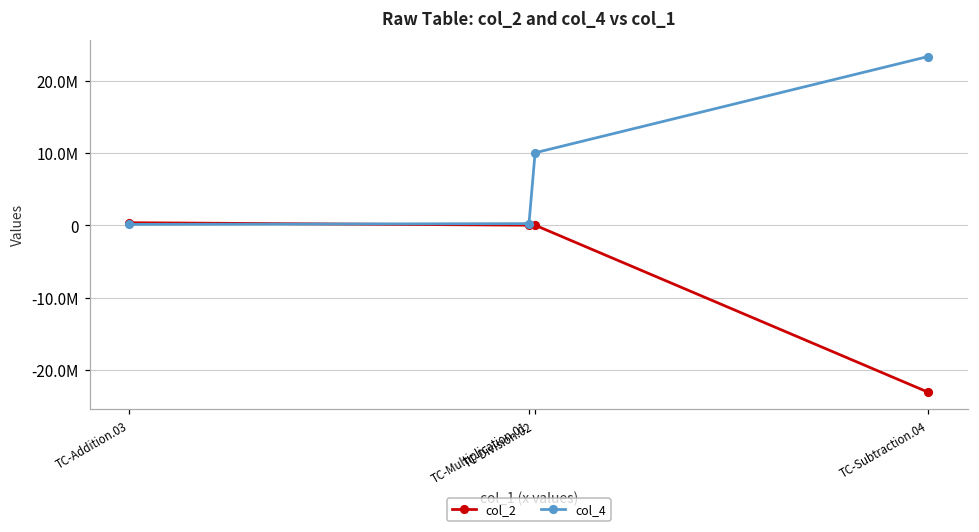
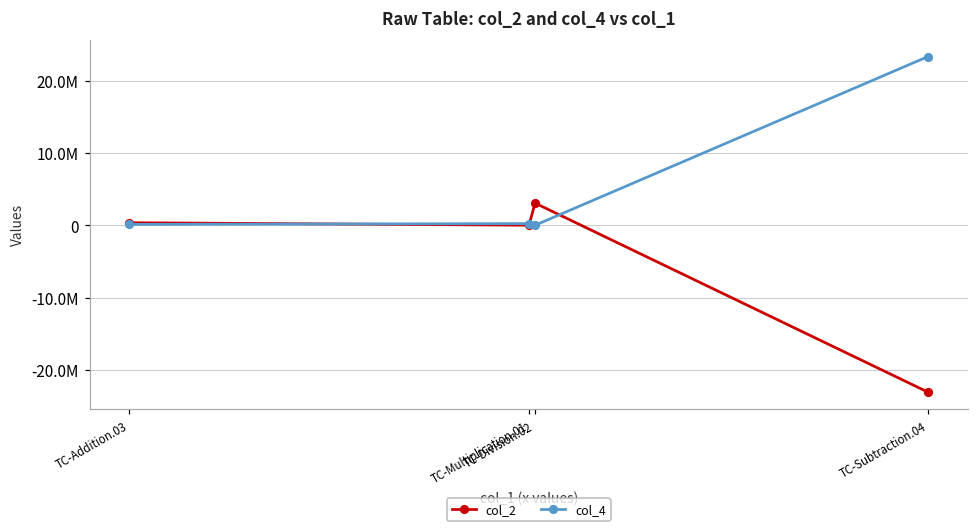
col_2, TC-Division.02: 0 -> 3000000
col_4, TC-Division.02: 10000000 -> 0
